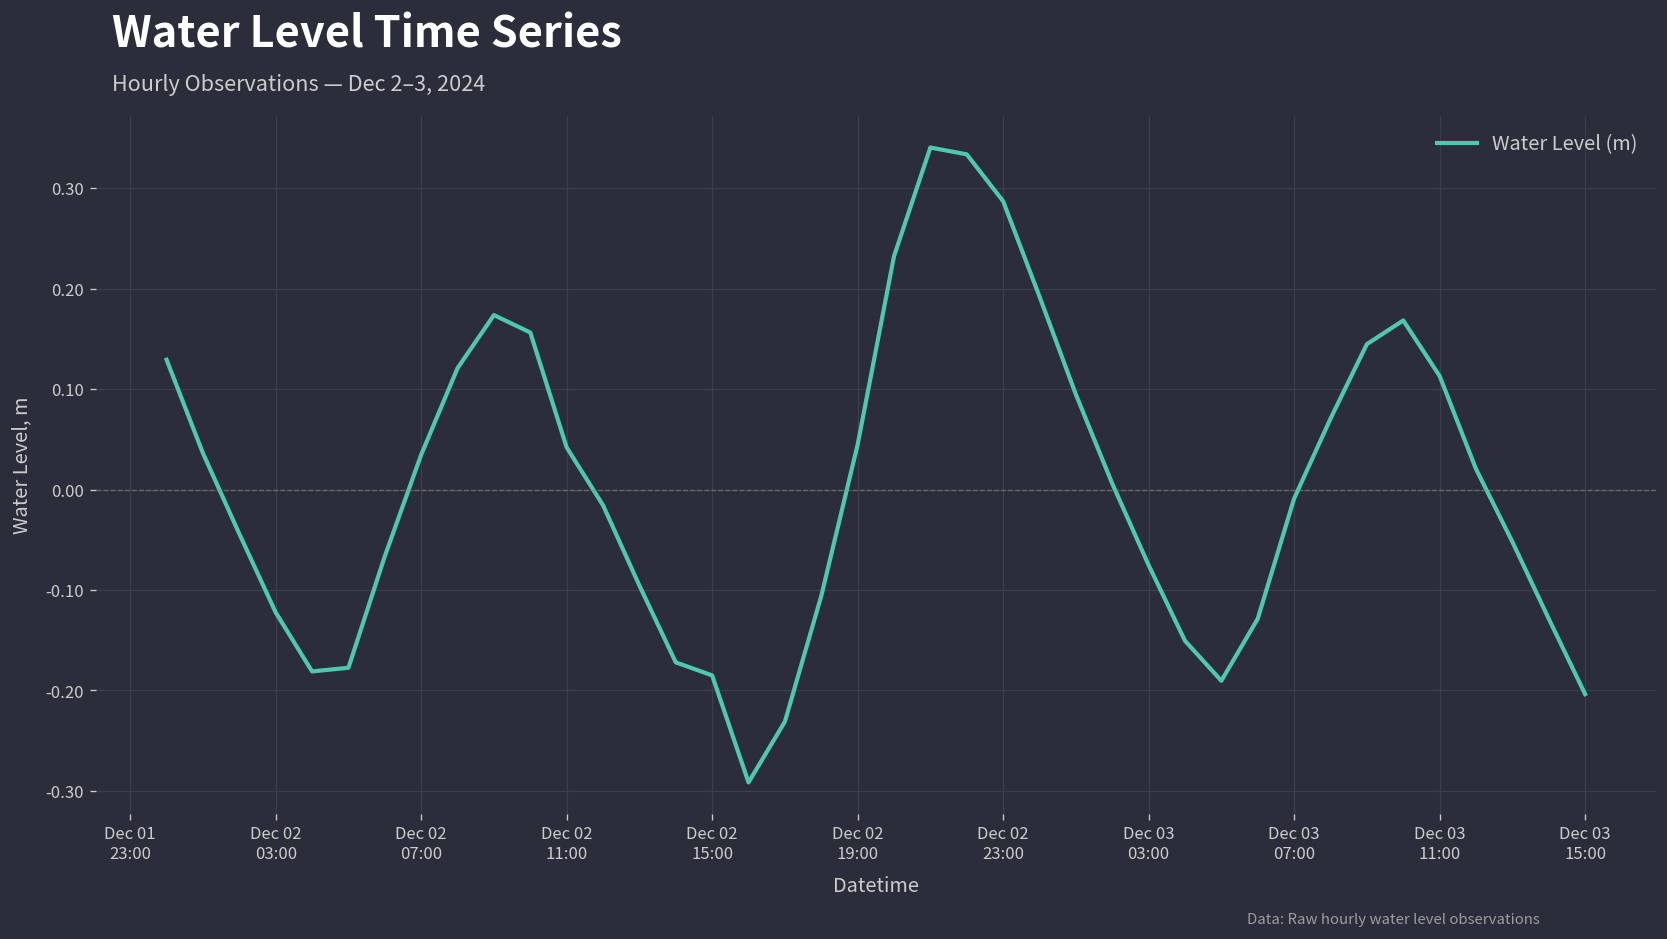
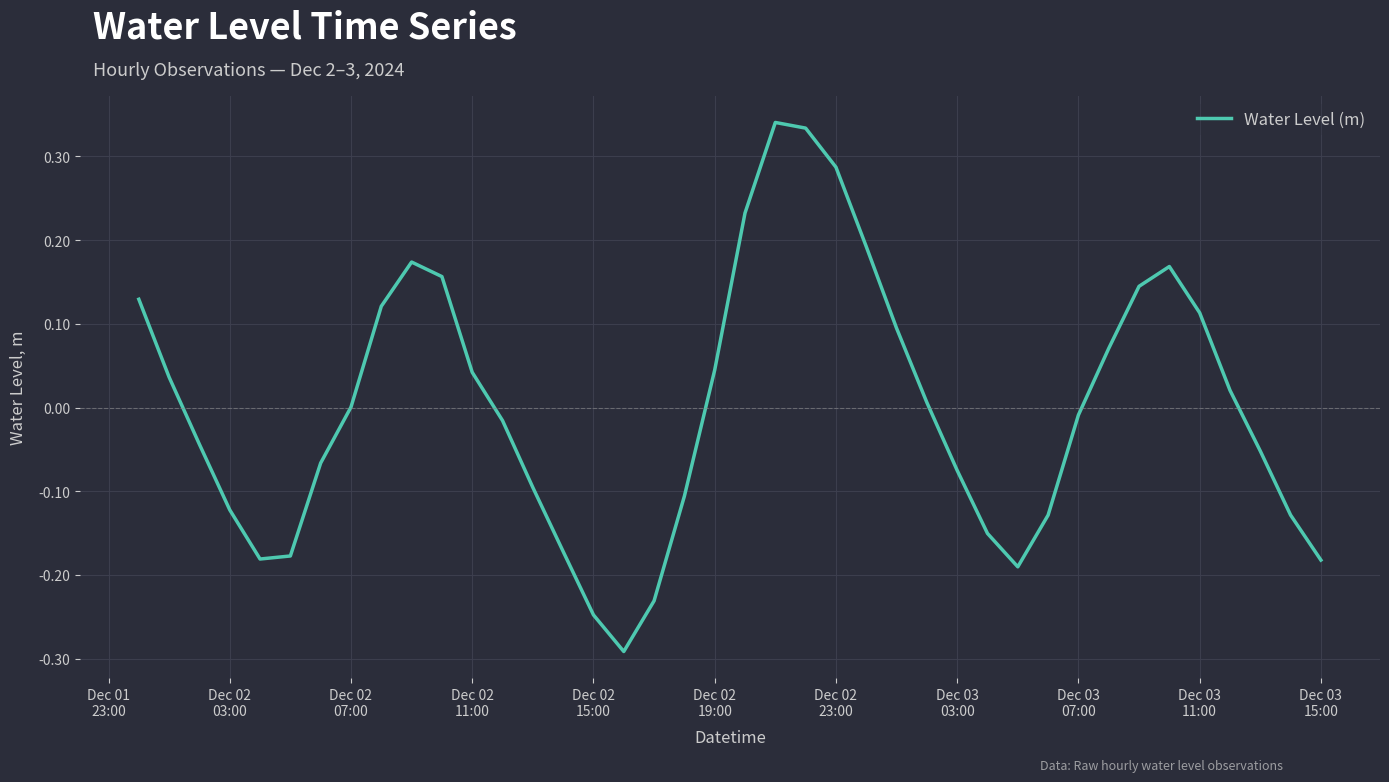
Dec 02 07:00: 0.03 -> 0.00
Dec 02 15:00: -0.19 -> -0.25
Dec 03 15:00: -0.20 -> -0.18
